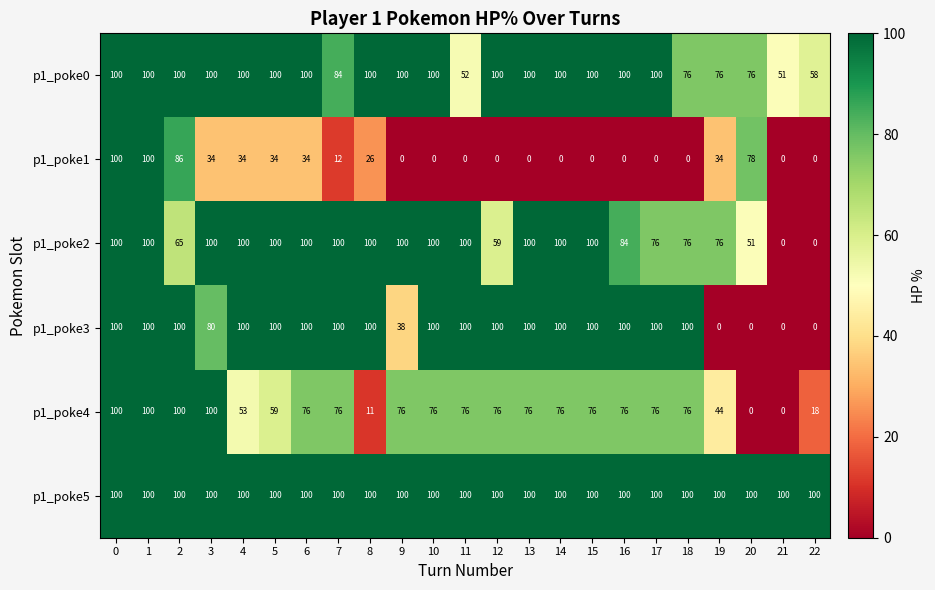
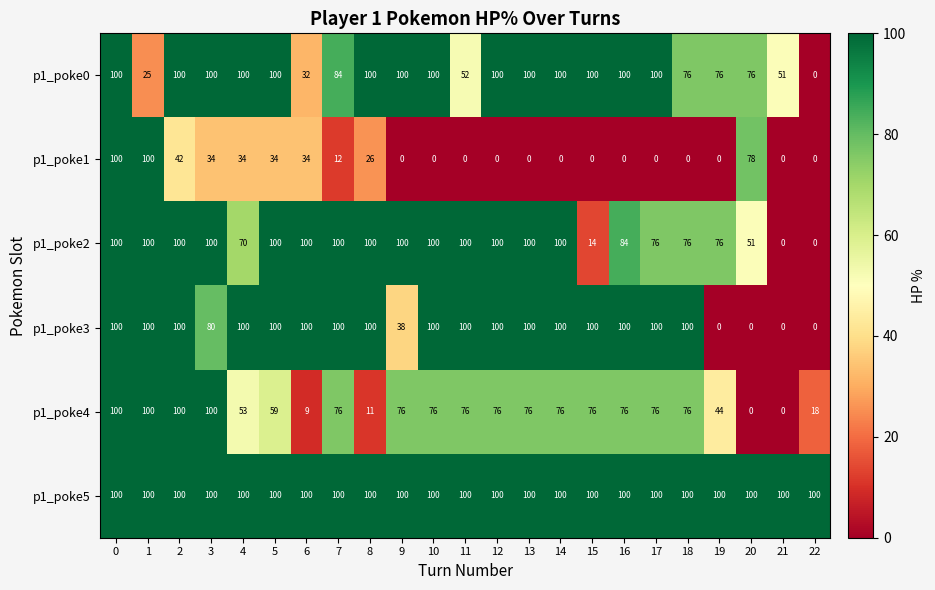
p1_poke0, 1: 100 -> 25
p1_poke0, 6: 100 -> 32
p1_poke0, 22: 58 -> 0
p1_poke1, 2: 86 -> 42
p1_poke1, 19: 34 -> 0
p1_poke2, 2: 65 -> 100
p1_poke2, 4: 100 -> 70
p1_poke2, 12: 59 -> 100
p1_poke2, 15: 100 -> 14
p1_poke4, 6: 76 -> 9
